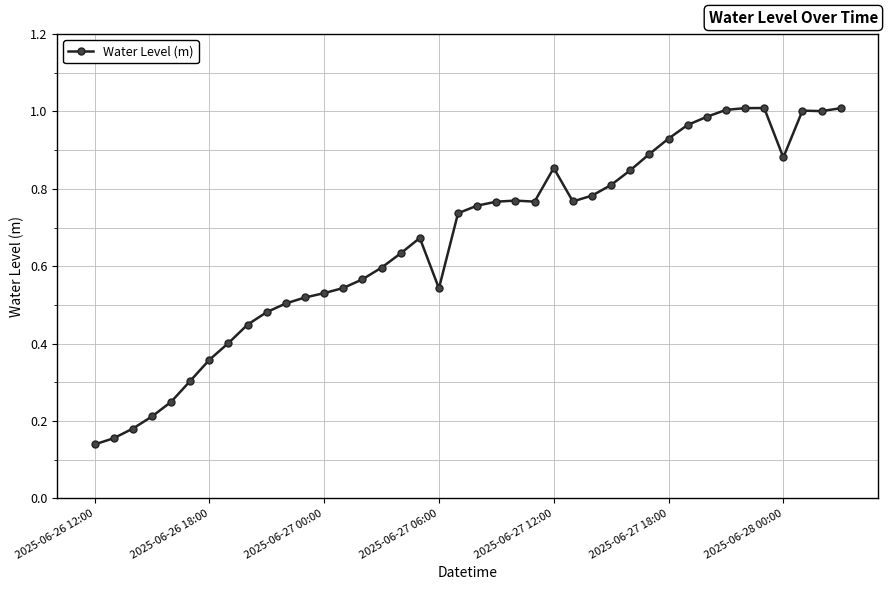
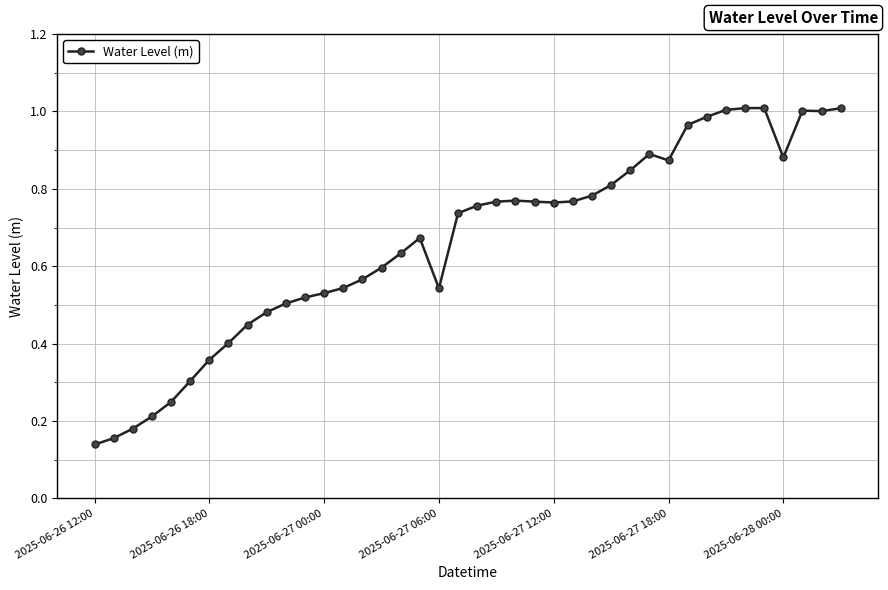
2025-06-27 12:00: 0.85 -> 0.76
2025-06-27 18:00: 0.93 -> 0.87
